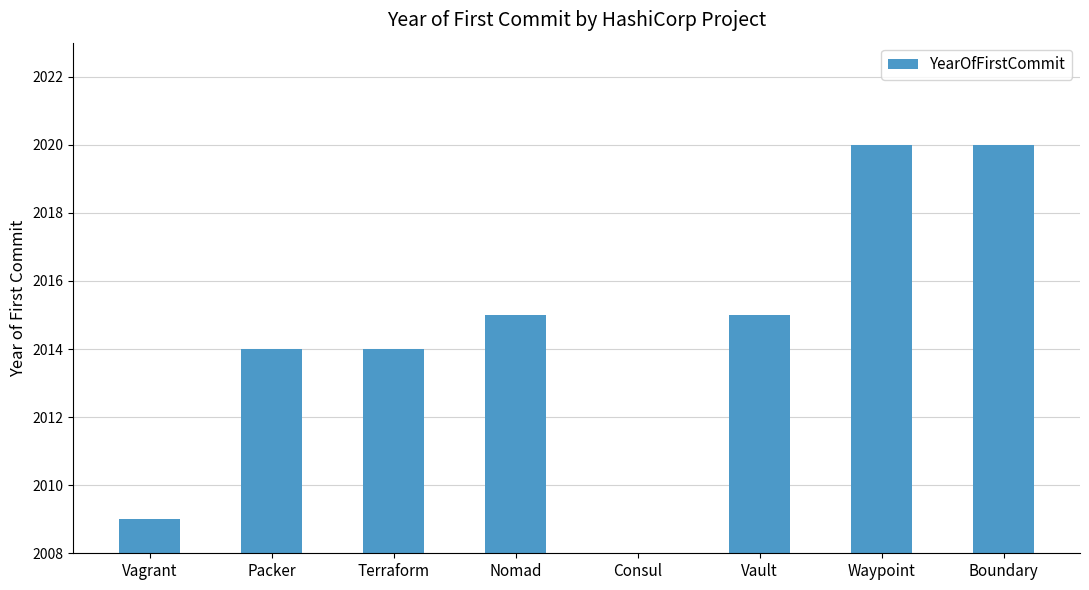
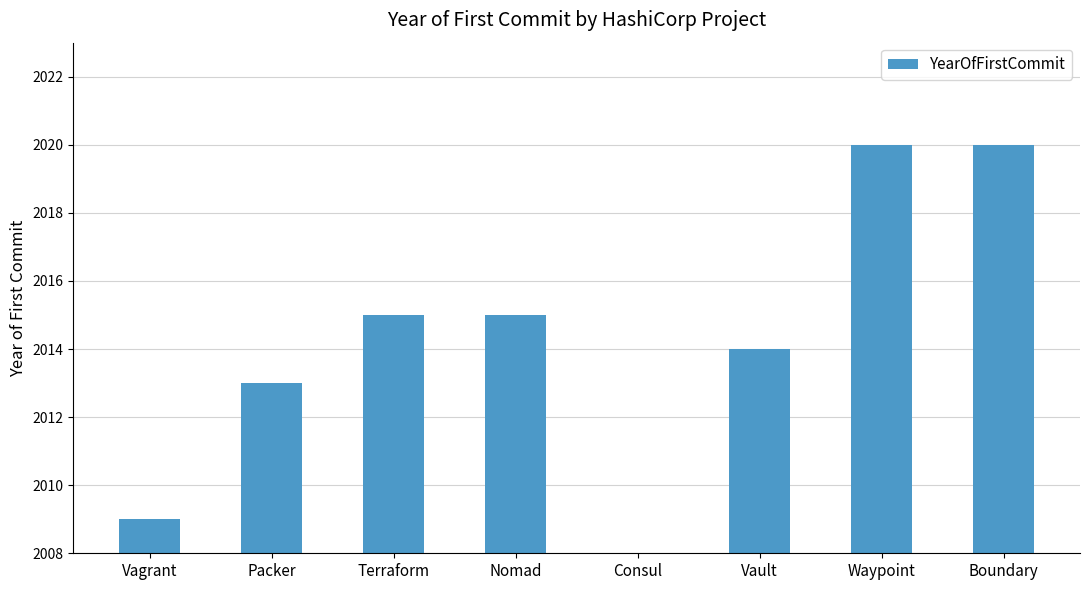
Packer: 2014 -> 2013
Terraform: 2014 -> 2015
Vault: 2015 -> 2014
